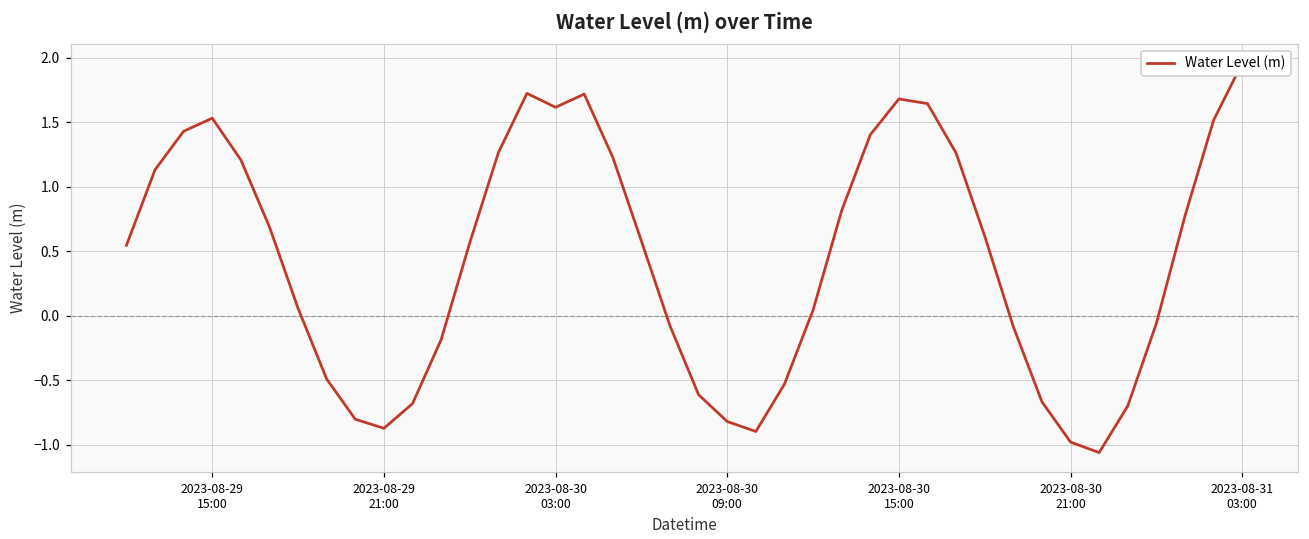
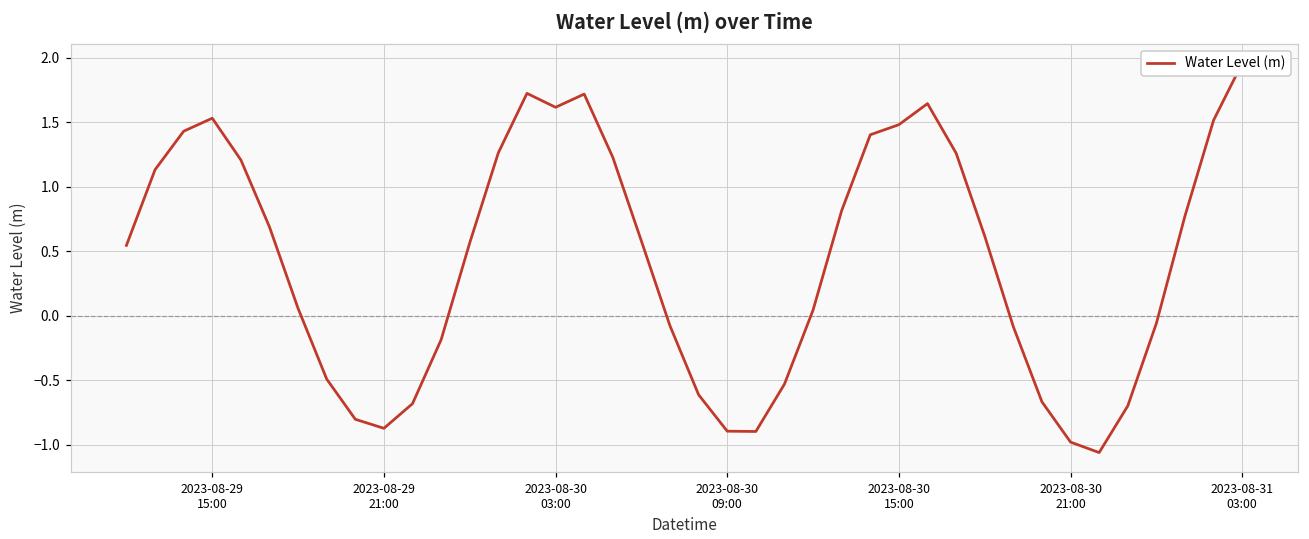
2023-08-30 09:00: -0.82 -> -0.89
2023-08-30 15:00: 1.68 -> 1.48
